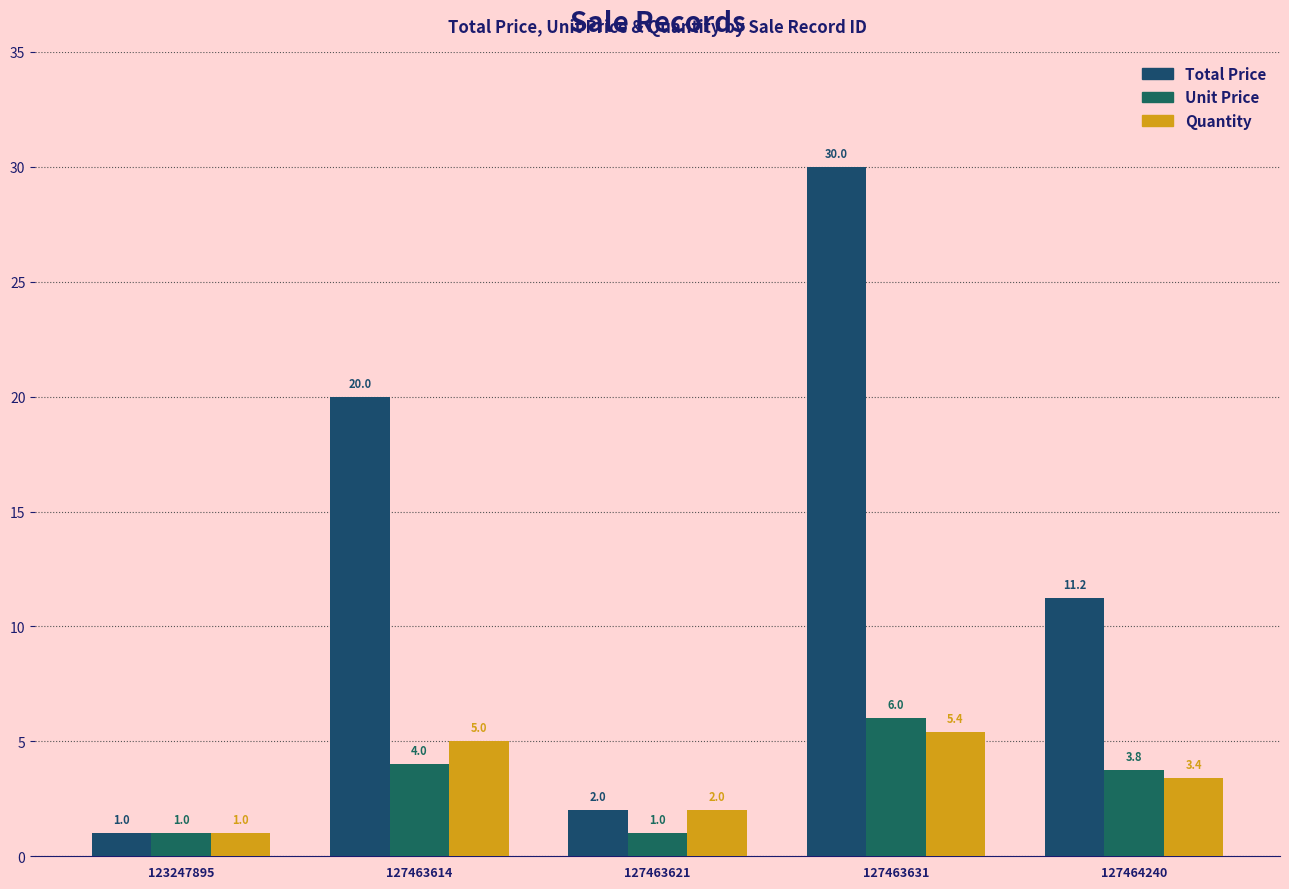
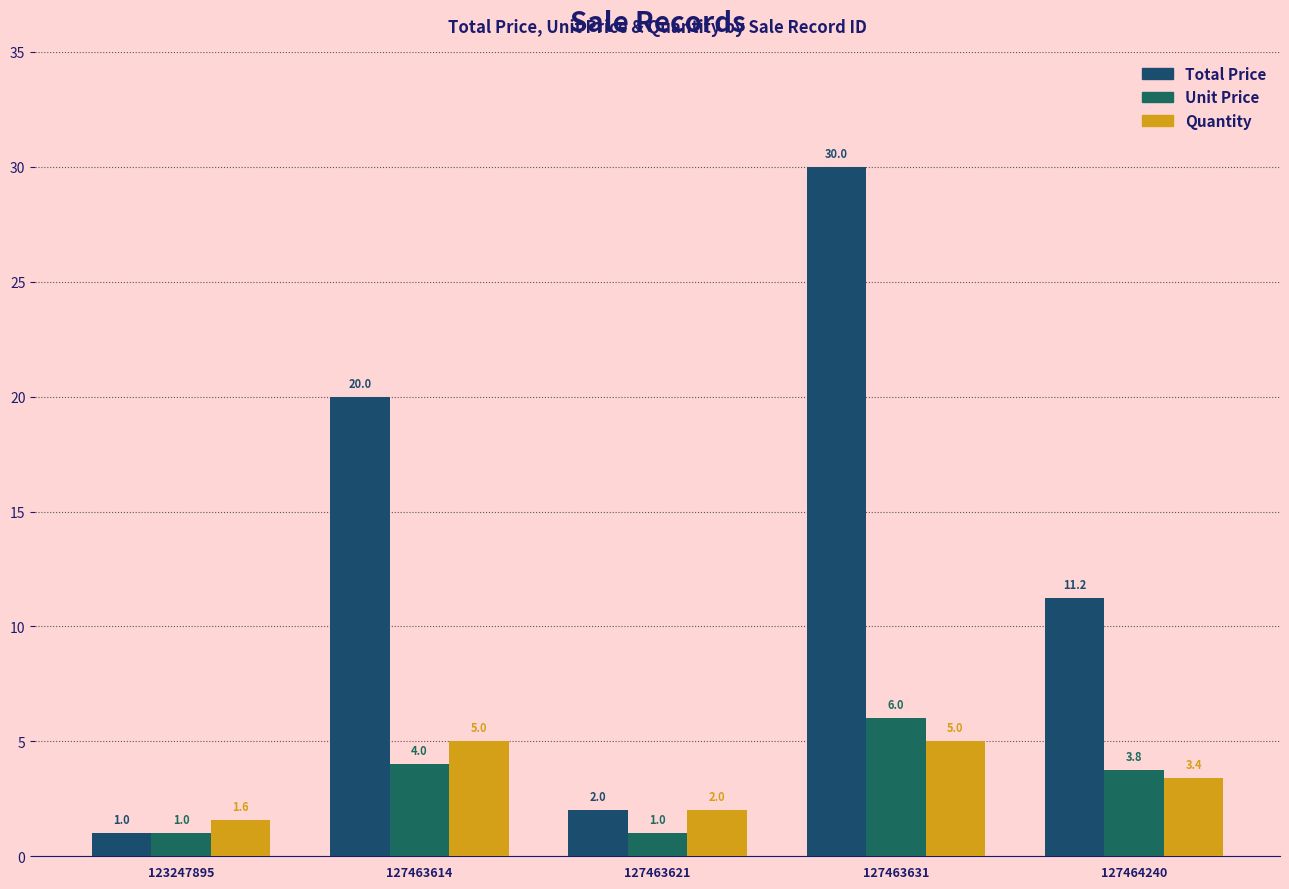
Quantity, 123247895: 1.0 -> 1.6
Quantity, 127463631: 5.4 -> 5.0
